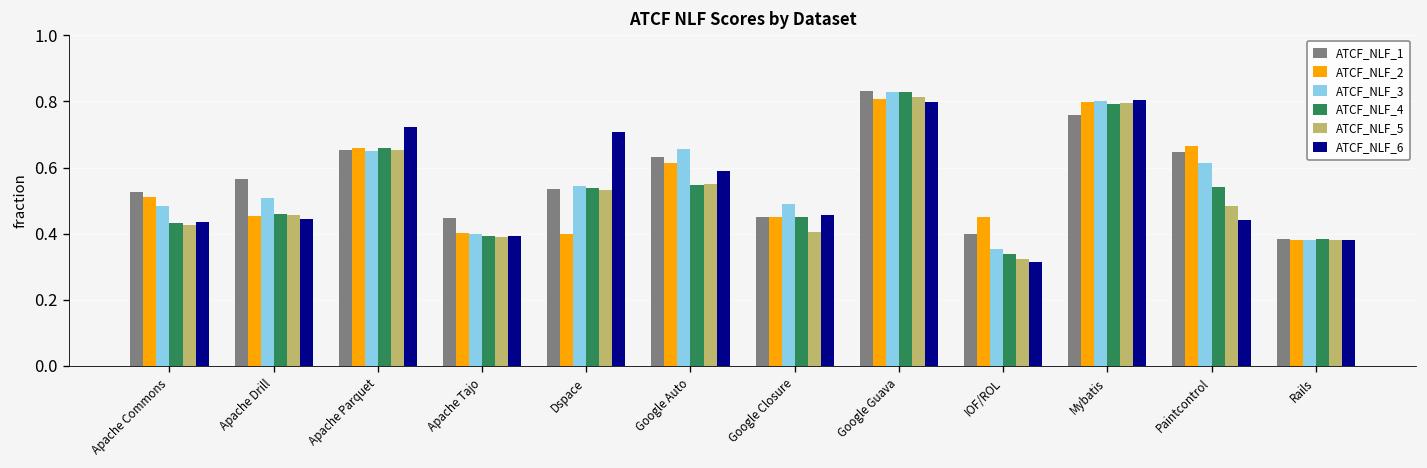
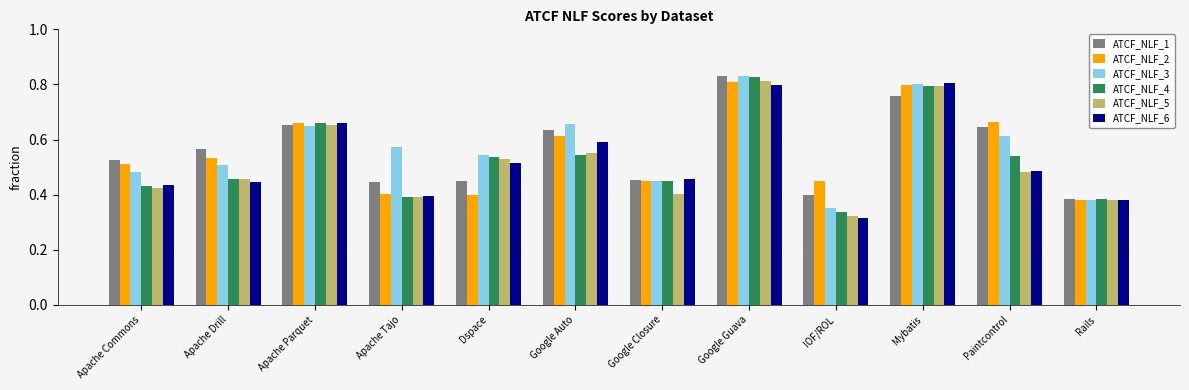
ATCF_NLF_2, Apache Drill: 0.45 -> 0.53
ATCF_NLF_6, Apache Parquet: 0.72 -> 0.66
ATCF_NLF_3, Apache Tajo: 0.40 -> 0.57
ATCF_NLF_1, Dspace: 0.53 -> 0.45
ATCF_NLF_6, Dspace: 0.71 -> 0.52
ATCF_NLF_3, Google Closure: 0.49 -> 0.45
ATCF_NLF_6, Paintcontrol: 0.44 -> 0.49
